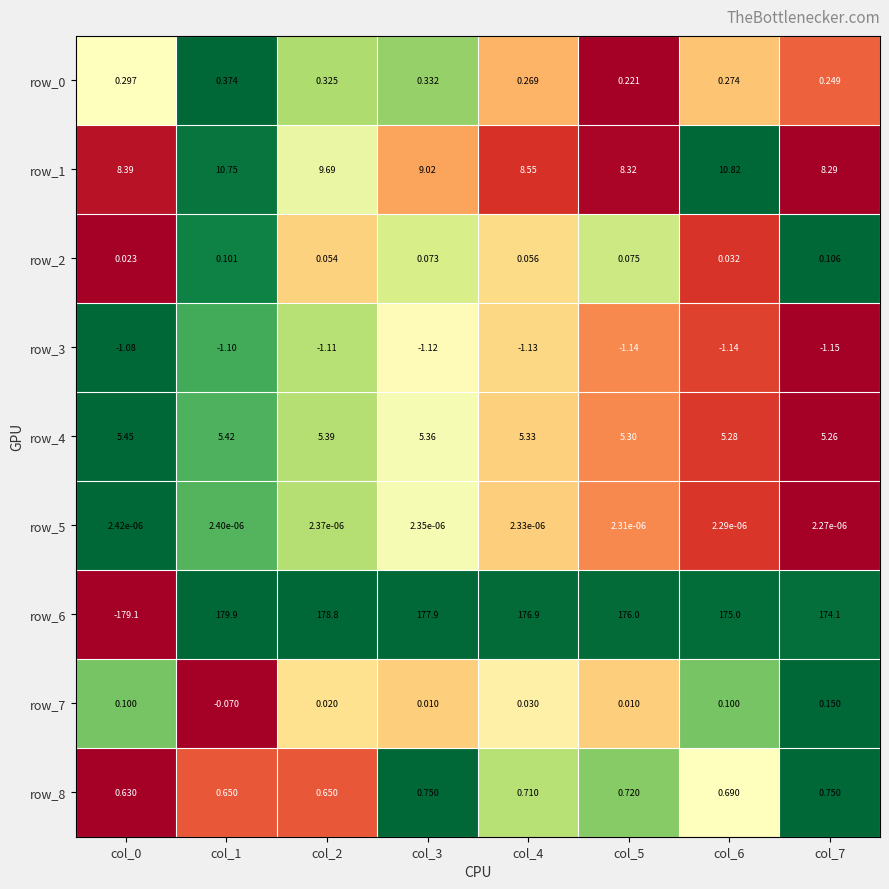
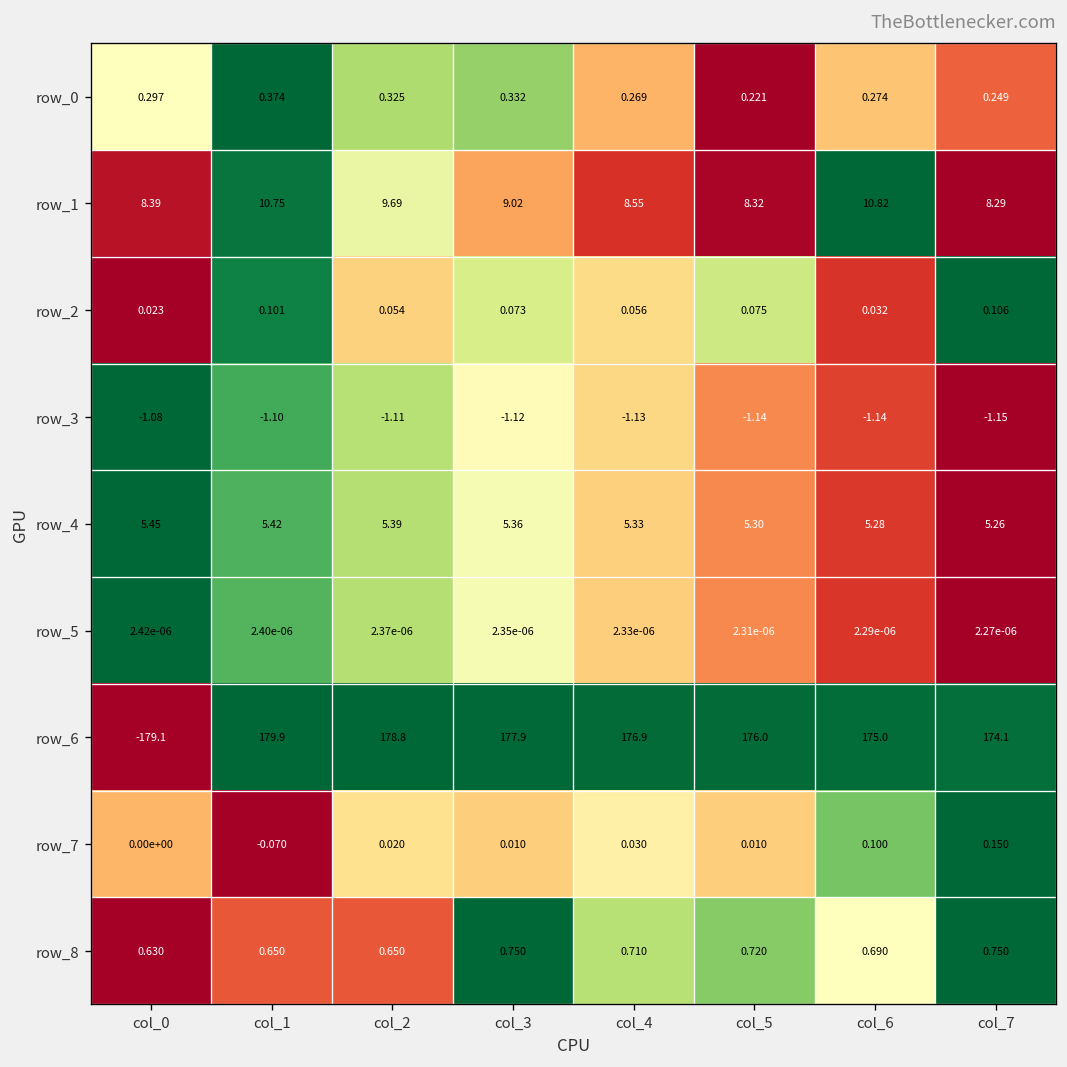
row_7, col_0: 0.100 -> 0.00e+00
